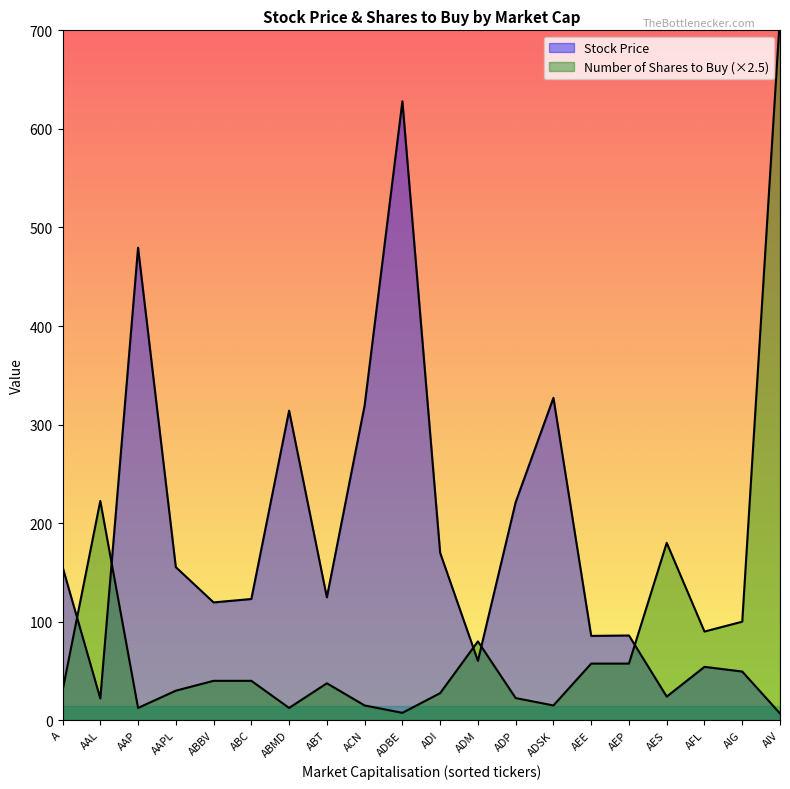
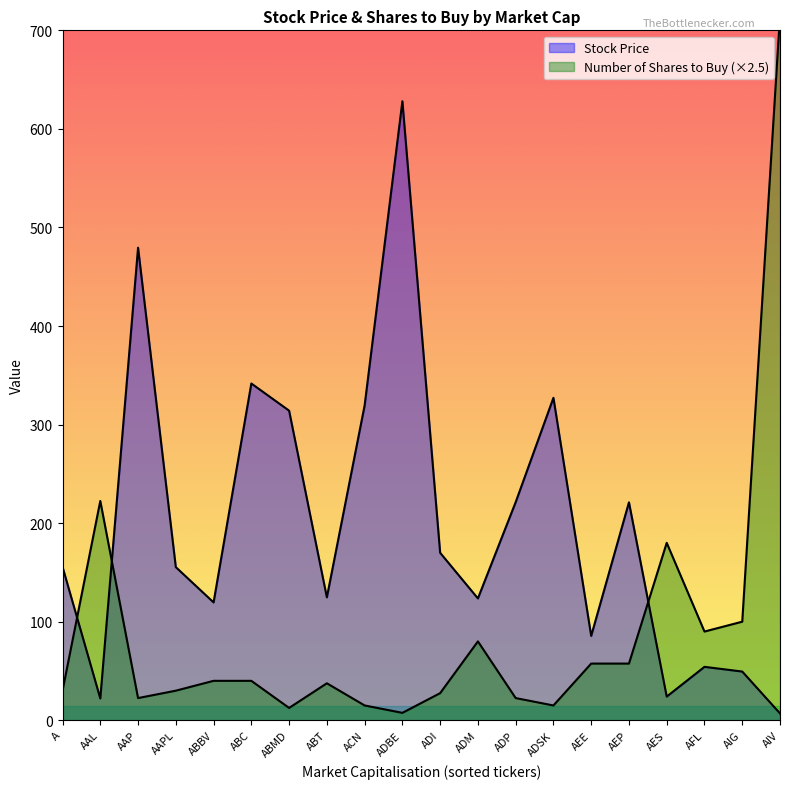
Number of Shares to Buy (×2.5), AAP: 10 -> 20
Stock Price, ABC: 120 -> 340
Stock Price, ADM: 60 -> 120
Stock Price, AEP: 90 -> 220
